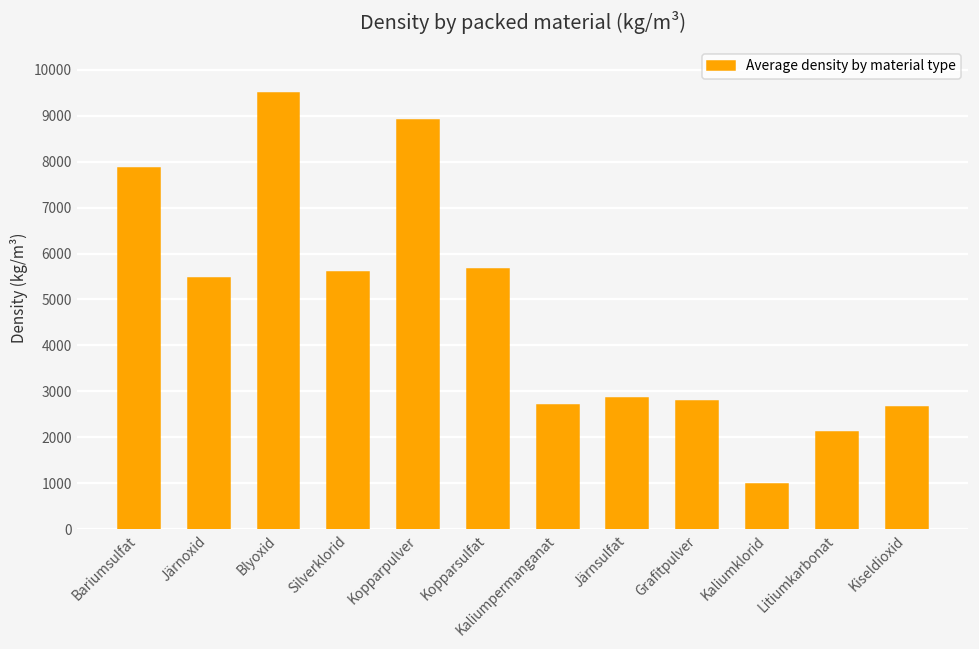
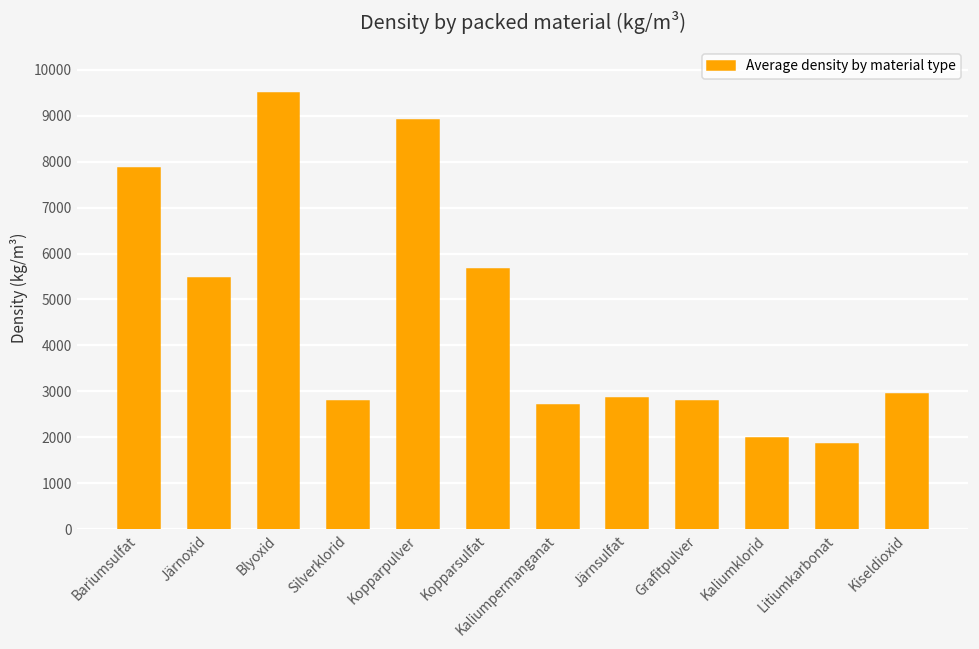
Silverklorid: 5600 -> 2800
Kaliumklorid: 1000 -> 2000
Litiumkarbonat: 2100 -> 1800
Kiseldioxid: 2700 -> 2900
